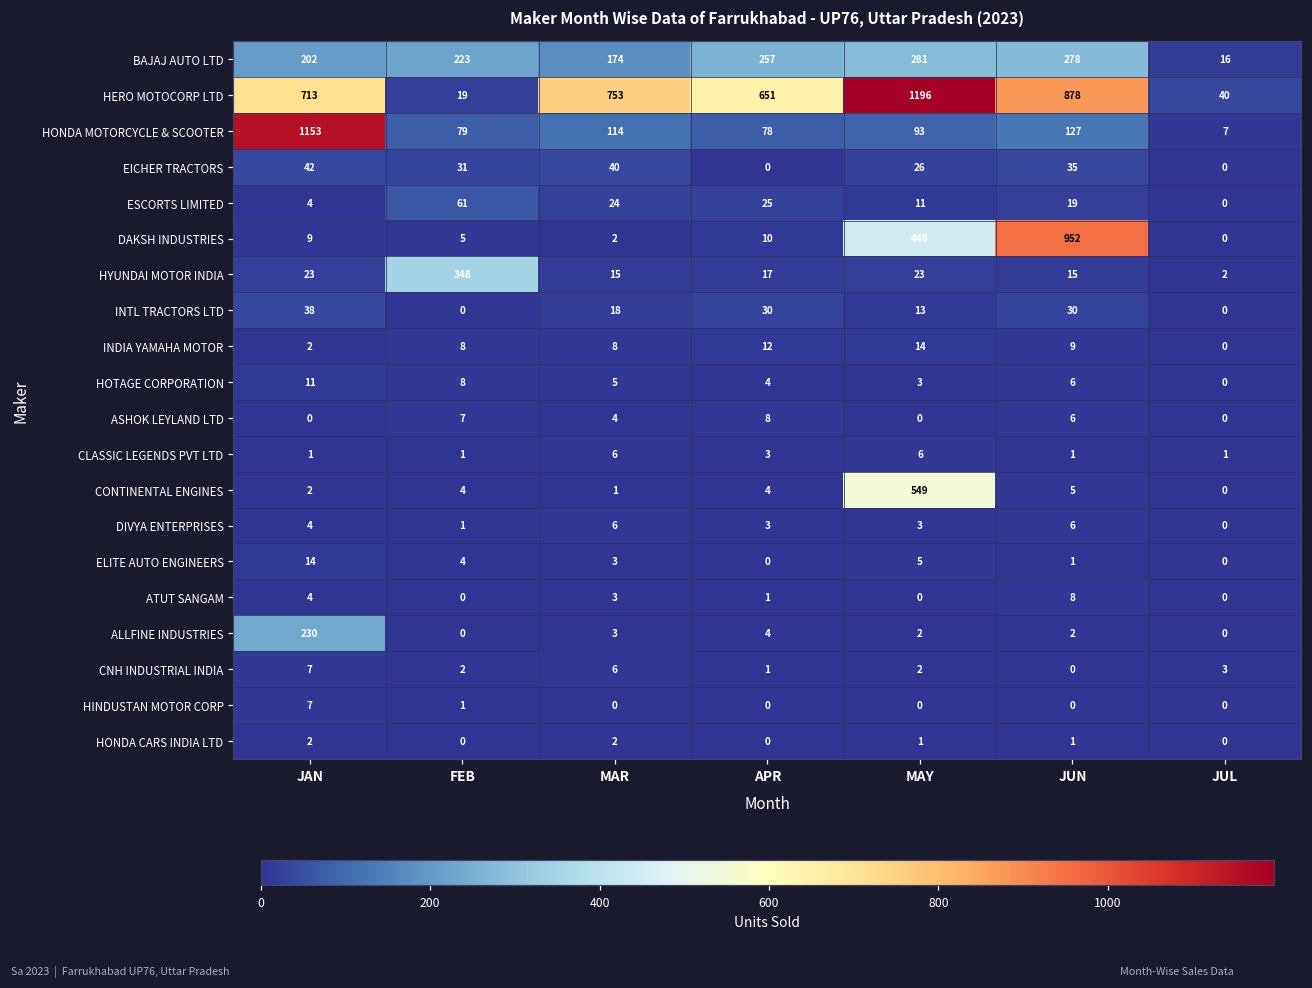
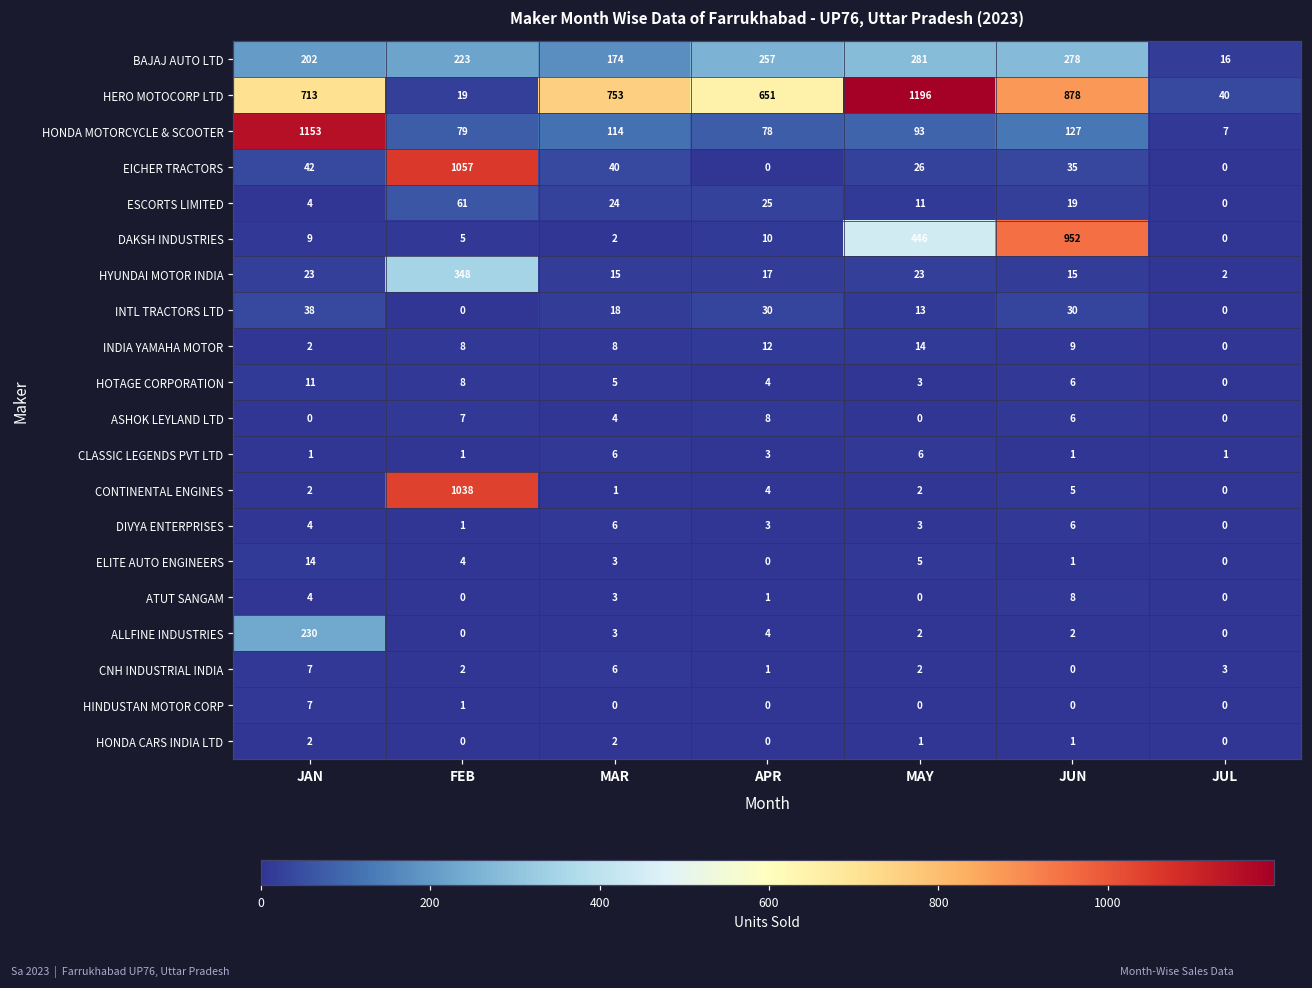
EICHER TRACTORS, FEB: 31 -> 1057
CONTINENTAL ENGINES, FEB: 4 -> 1038
CONTINENTAL ENGINES, MAY: 549 -> 2
